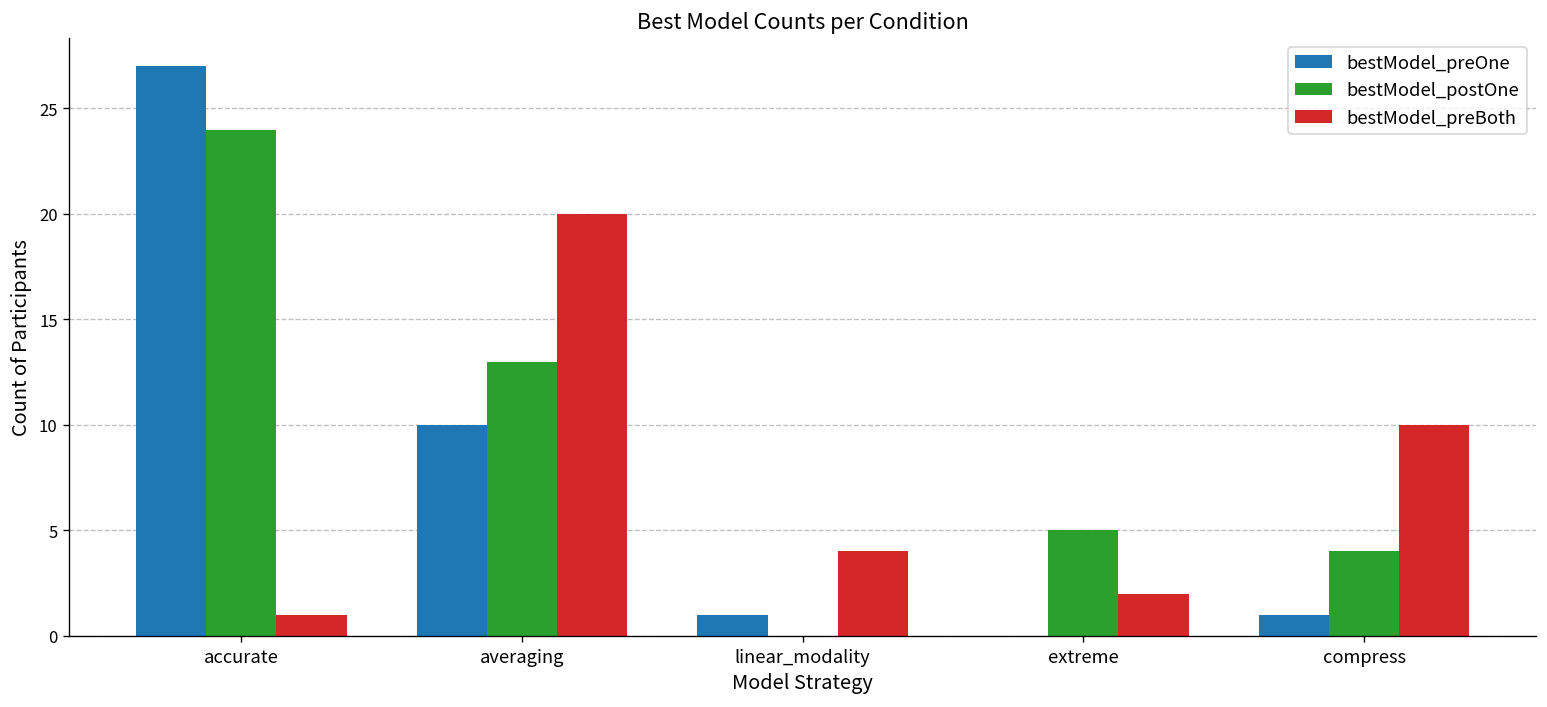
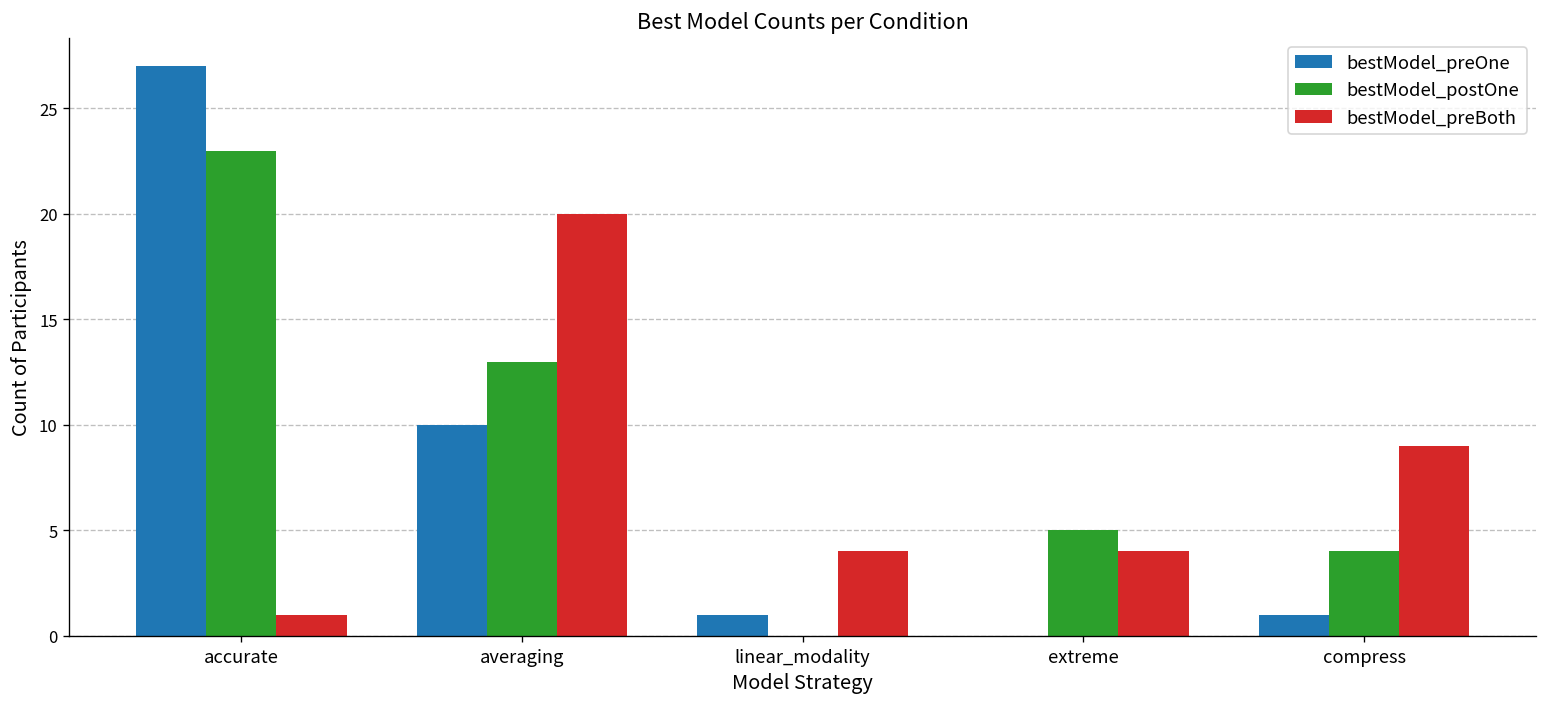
bestModel_postOne, accurate: 24 -> 23
bestModel_preBoth, extreme: 2 -> 4
bestModel_preBoth, compress: 10 -> 9
